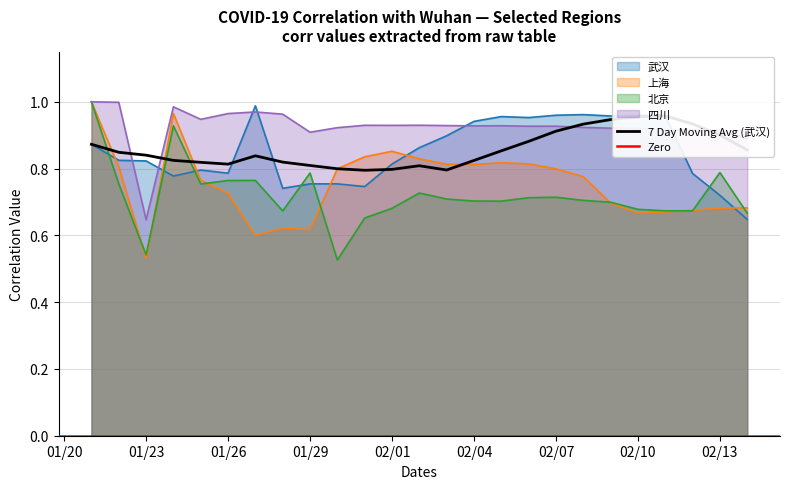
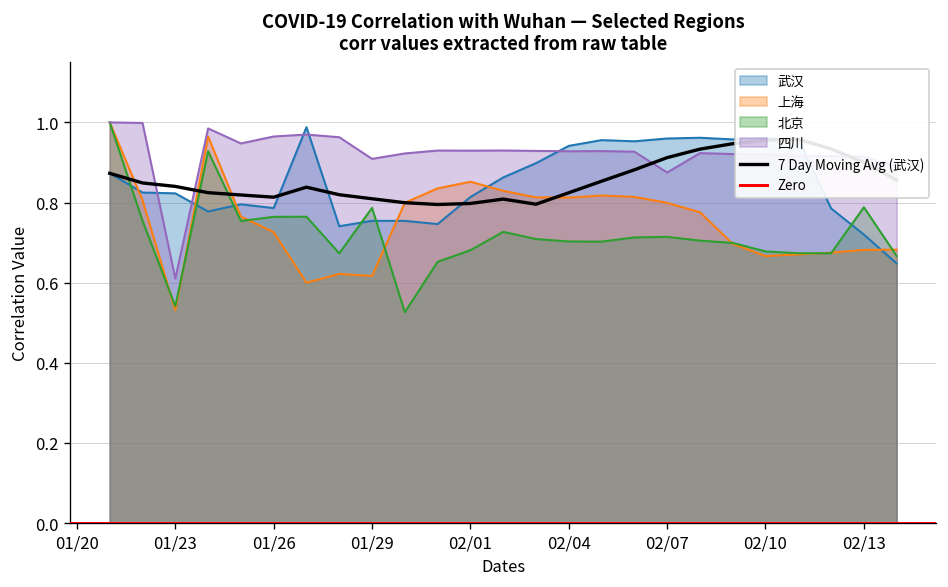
四川, 01/23: 0.65 -> 0.61
四川, 02/07: 0.93 -> 0.87
